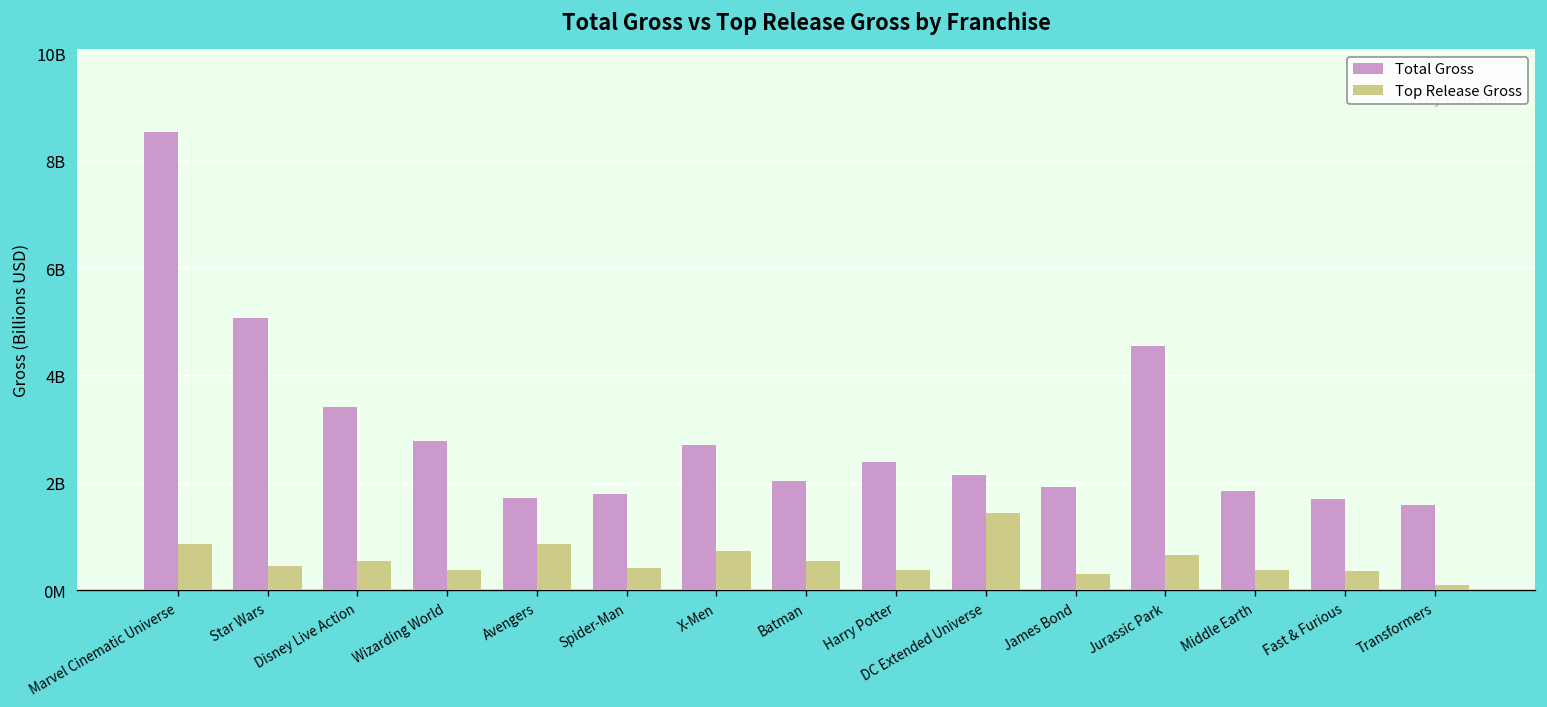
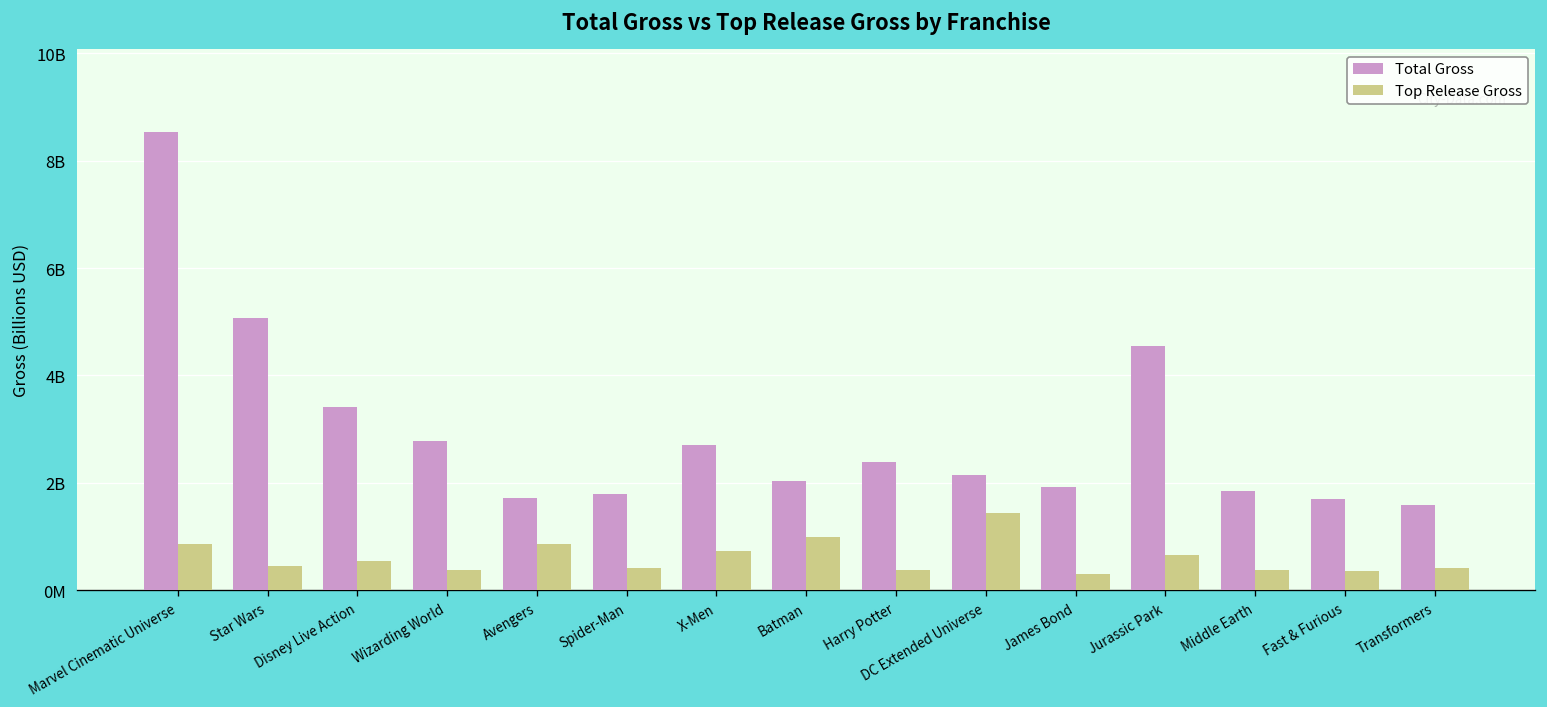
Top Release Gross, Batman: 500000000 -> 1000000000
Top Release Gross, Transformers: 100000000 -> 400000000
